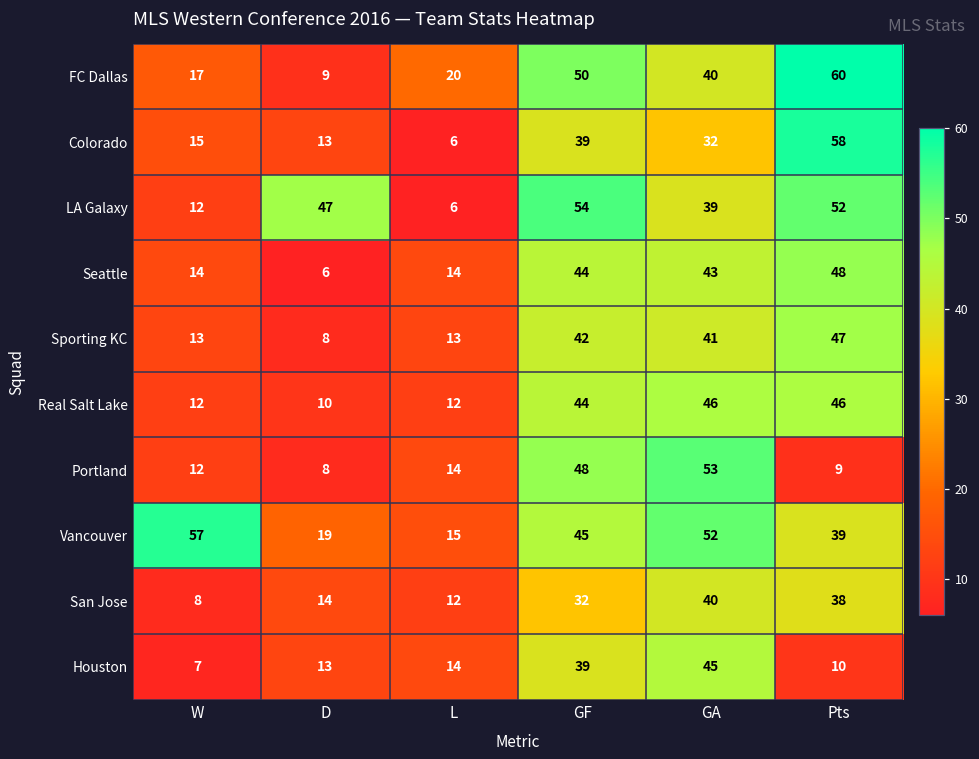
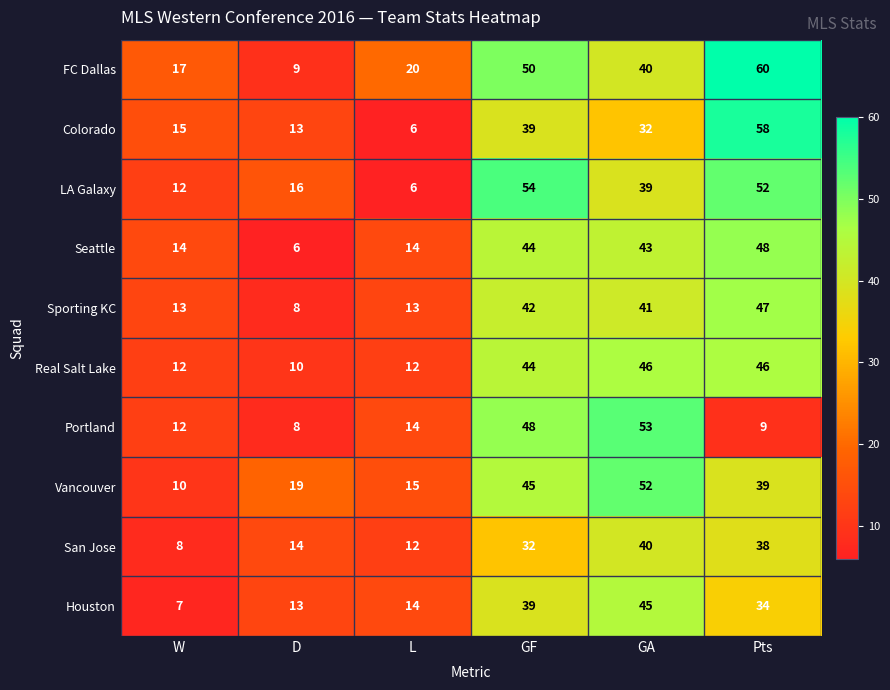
LA Galaxy, D: 47 -> 16
Vancouver, W: 57 -> 10
Houston, Pts: 10 -> 34
